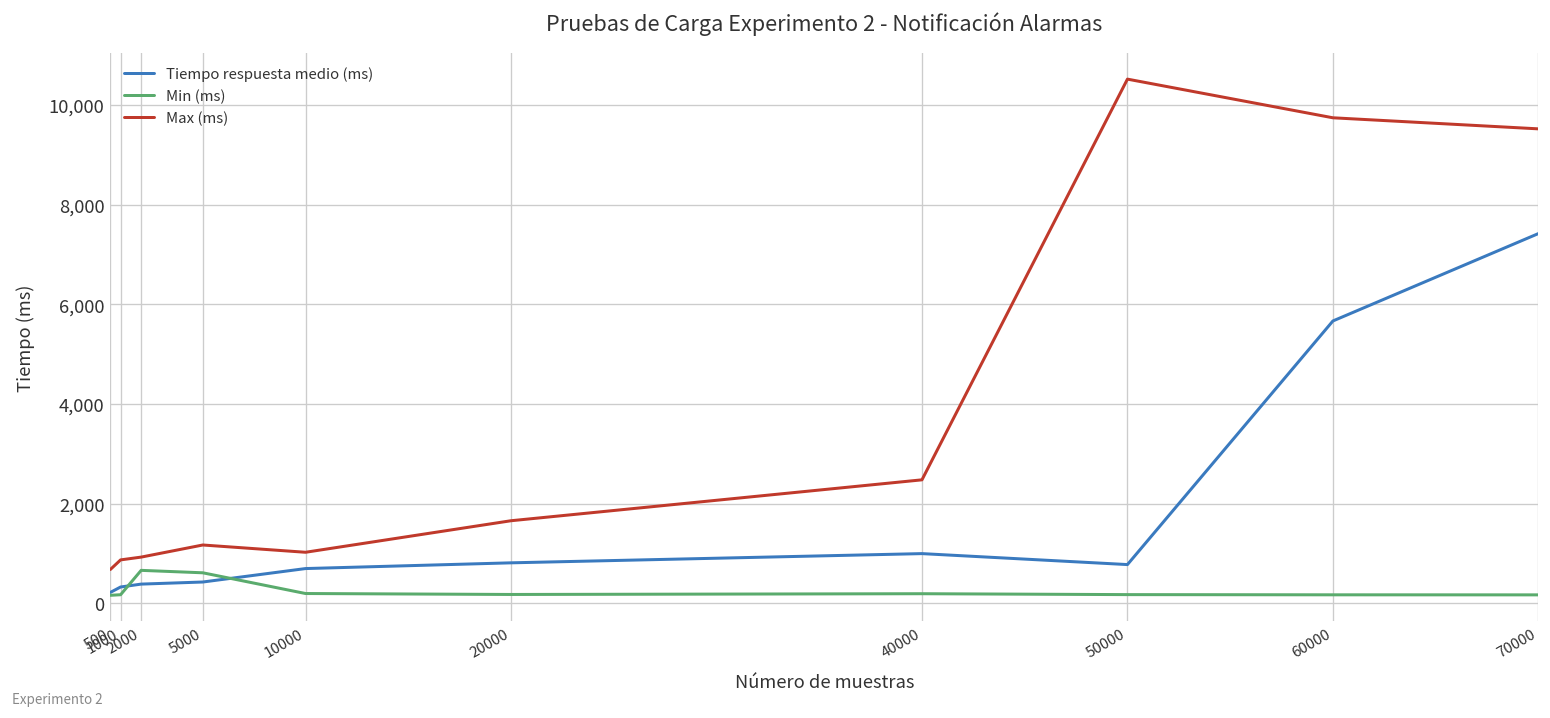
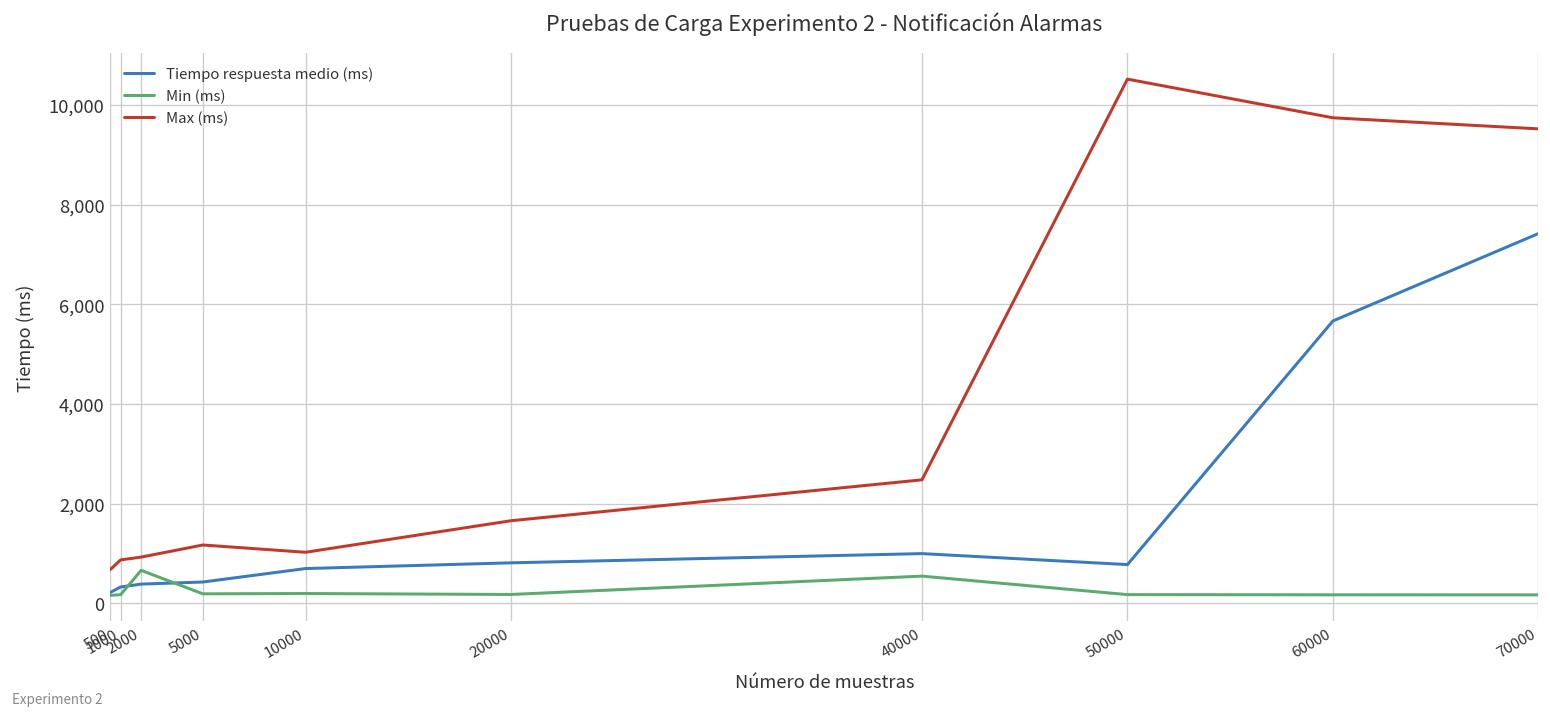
Min (ms), 5000: 600 -> 200
Min (ms), 40000: 200 -> 500
